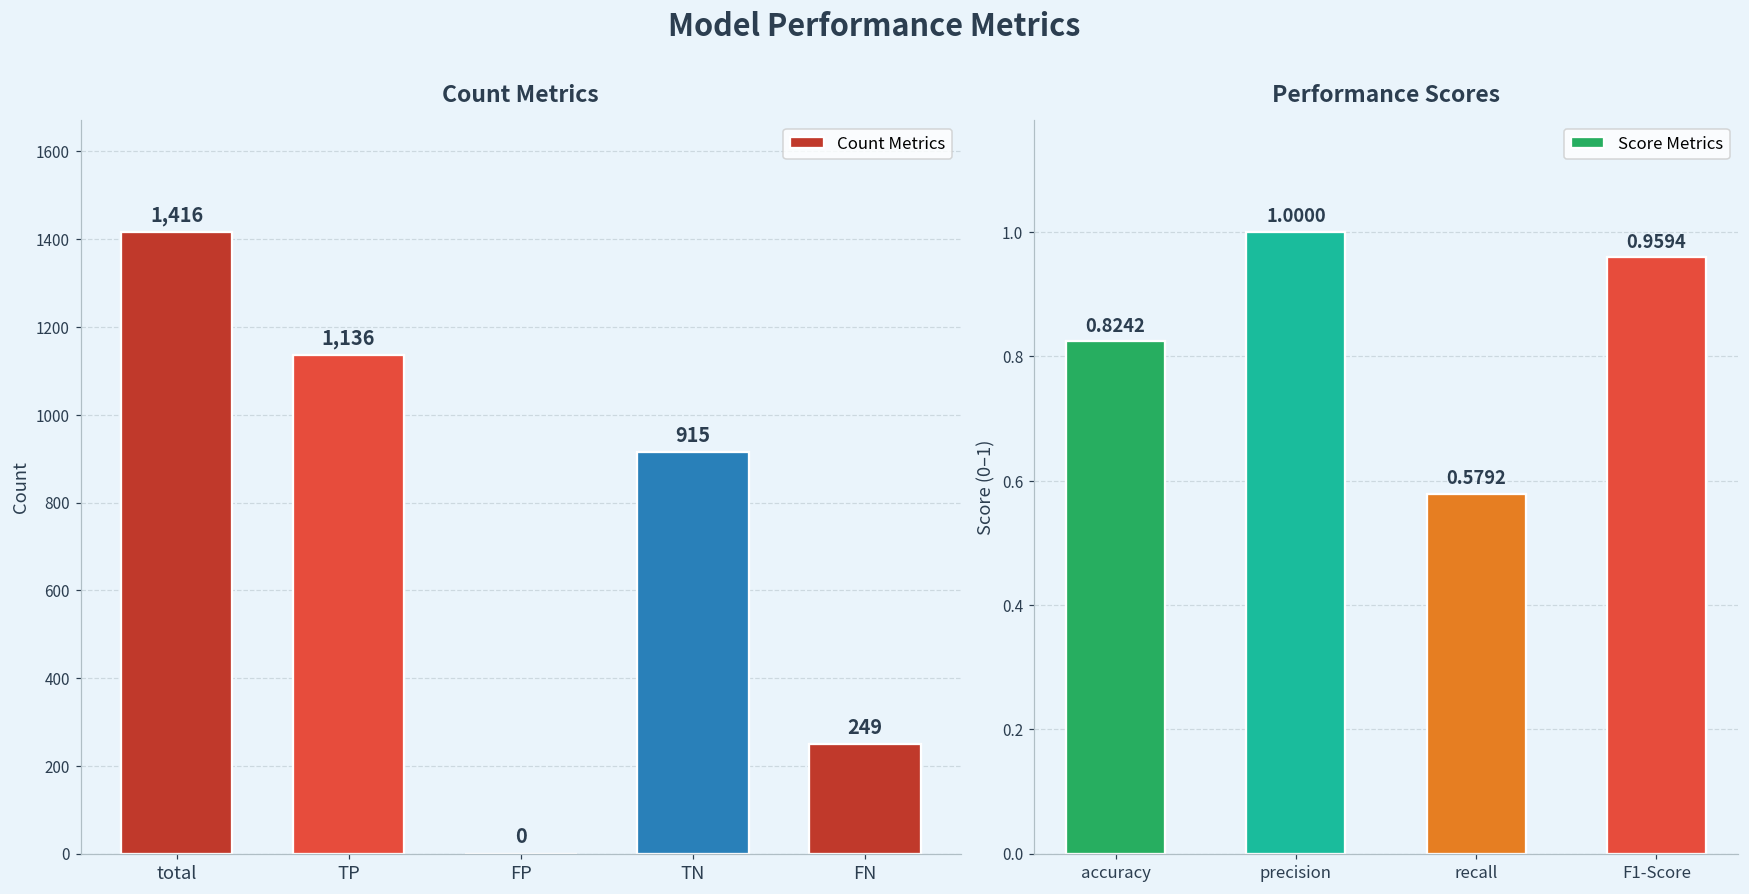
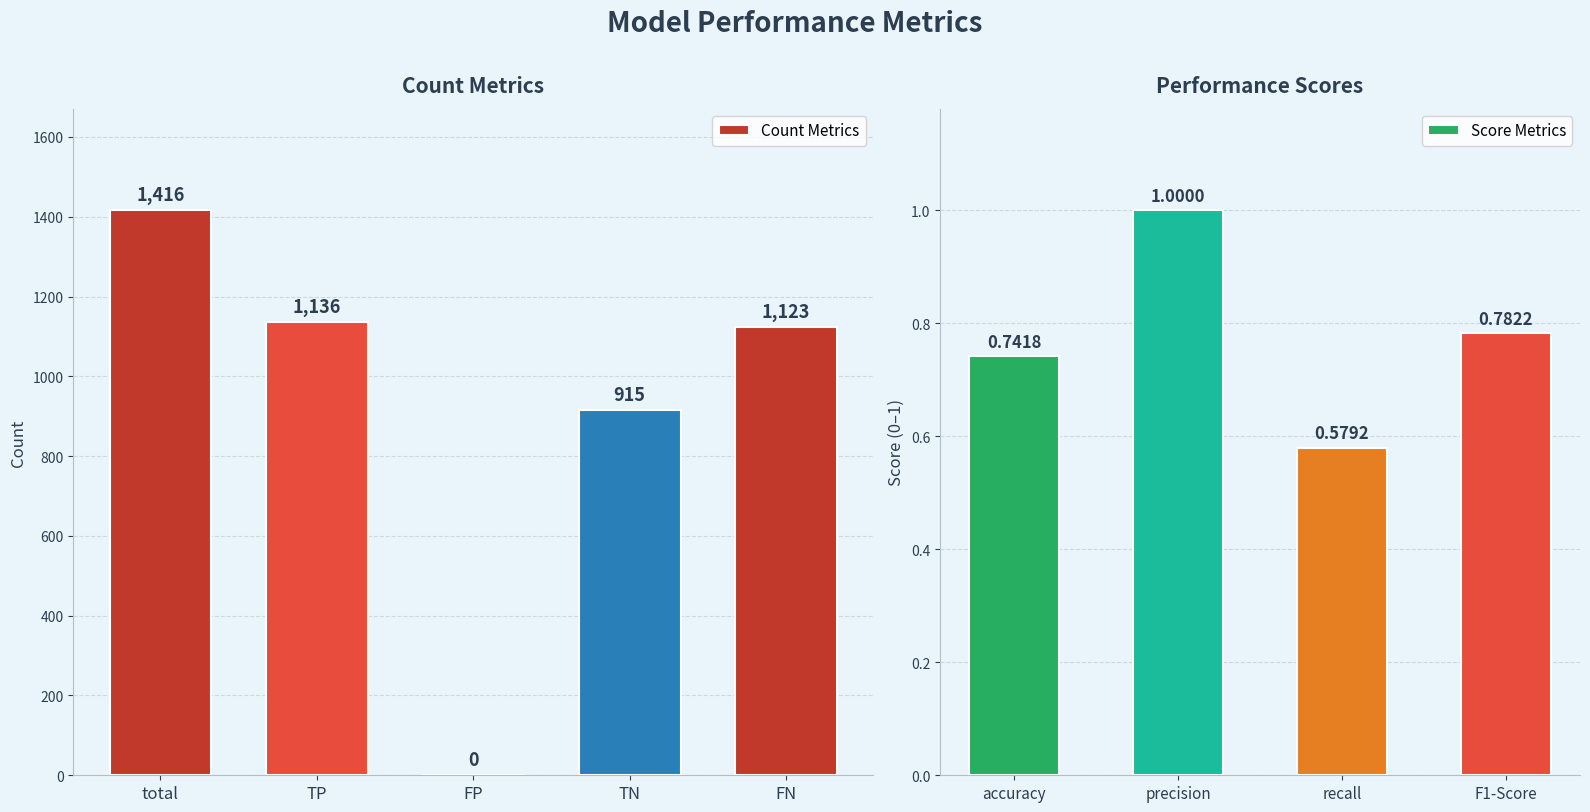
Count Metrics, FN: 249 -> 1,123
Performance Scores, accuracy: 0.8242 -> 0.7418
Performance Scores, F1-Score: 0.9594 -> 0.7822
